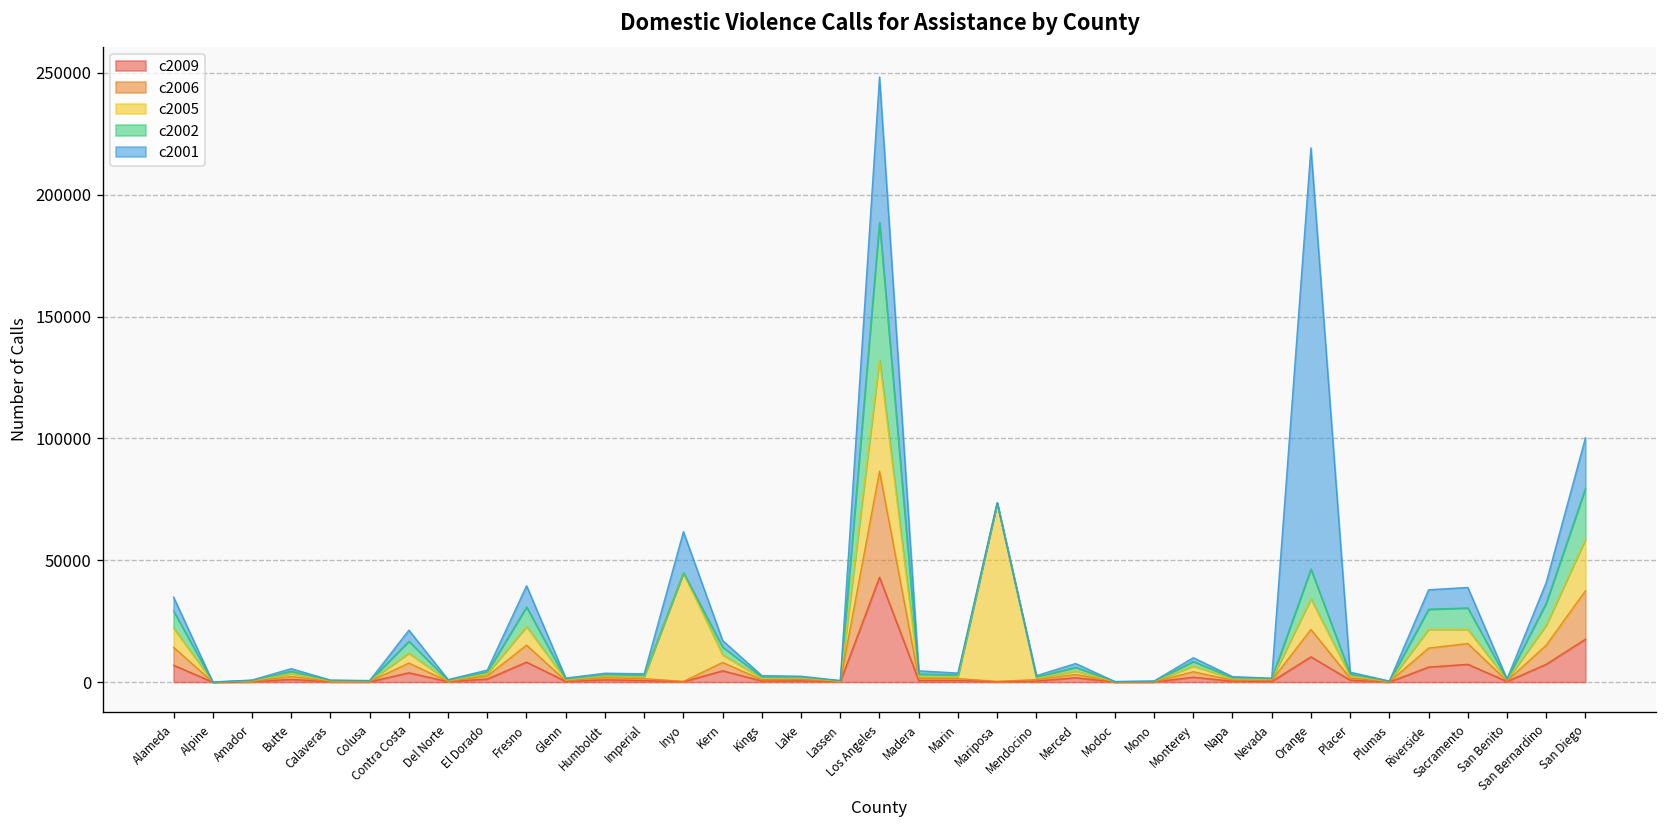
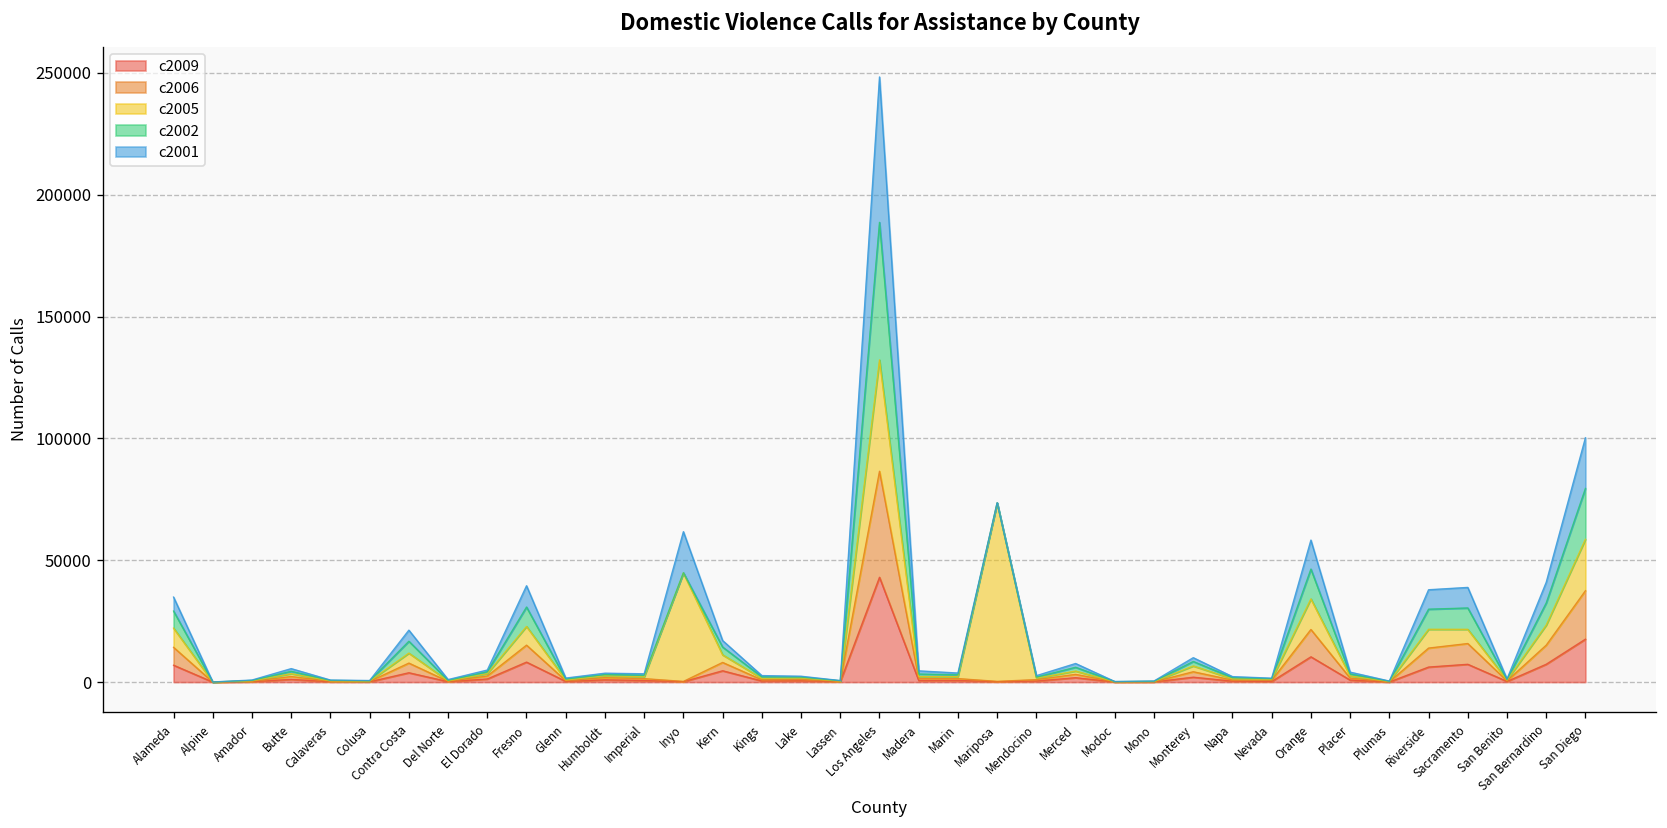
c2001, Orange: 173000 -> 12000
